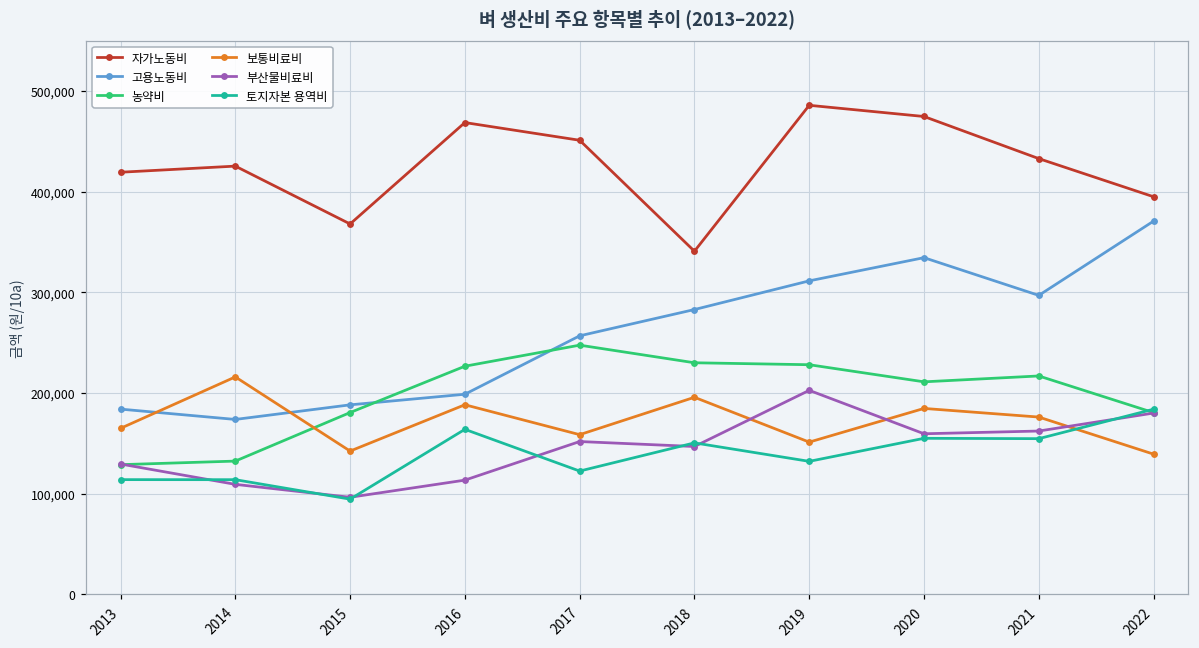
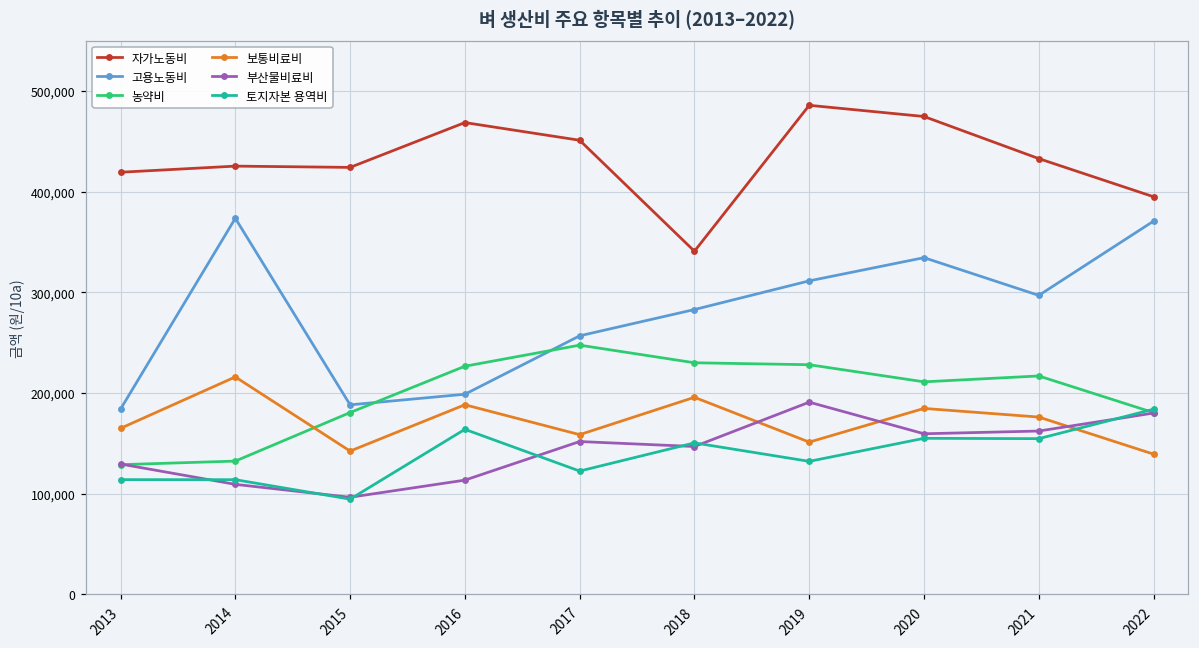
고용노동비, 2014: 170,000 -> 370,000
자가노동비, 2015: 370,000 -> 420,000
부산물비료비, 2019: 200,000 -> 190,000
